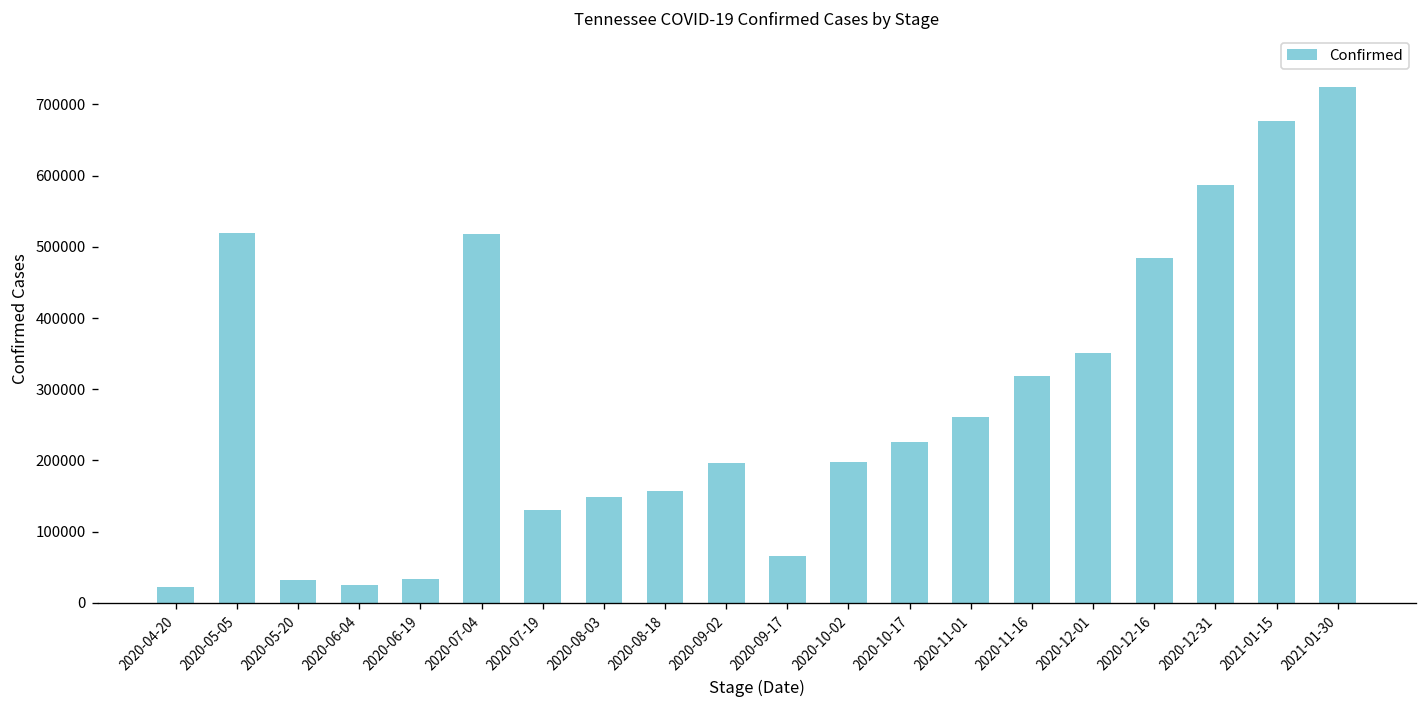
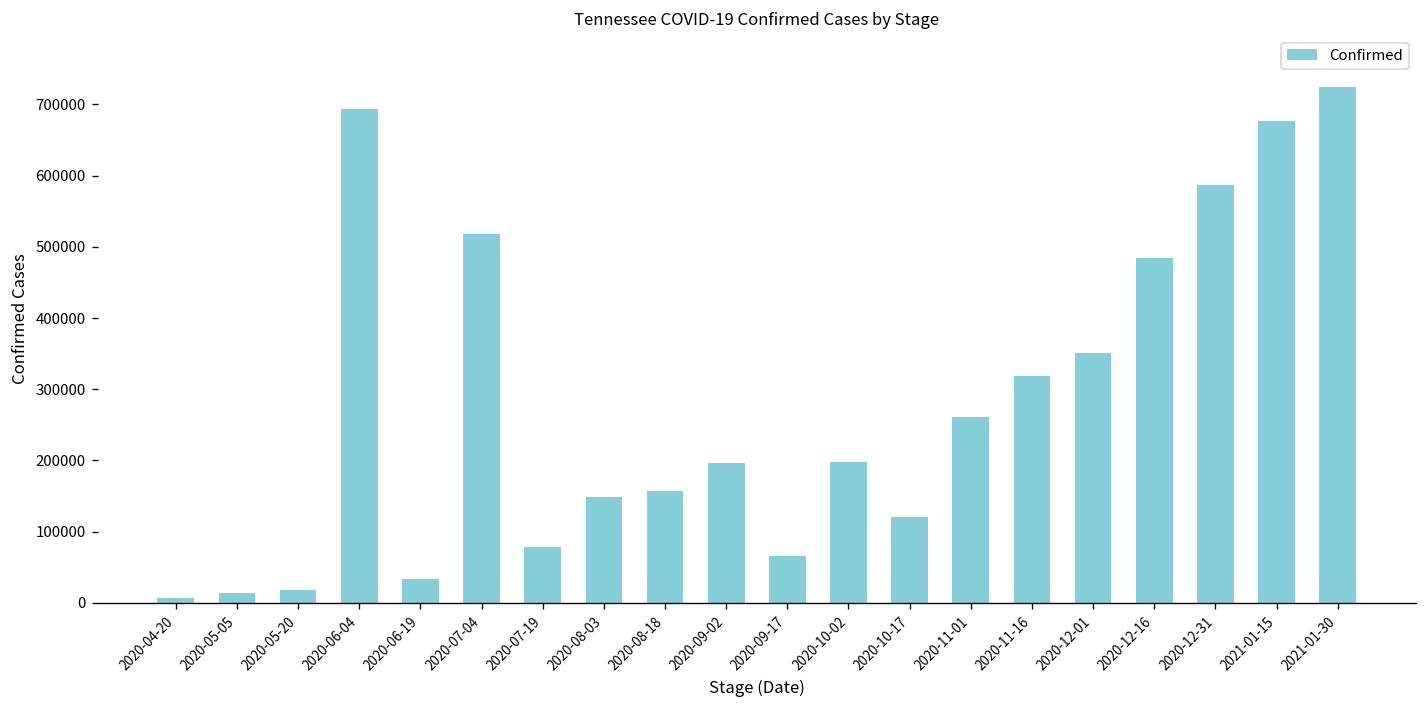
2020-04-20: 20000 -> 10000
2020-05-05: 520000 -> 10000
2020-05-20: 30000 -> 20000
2020-06-04: 30000 -> 690000
2020-07-19: 130000 -> 80000
2020-10-17: 230000 -> 120000
